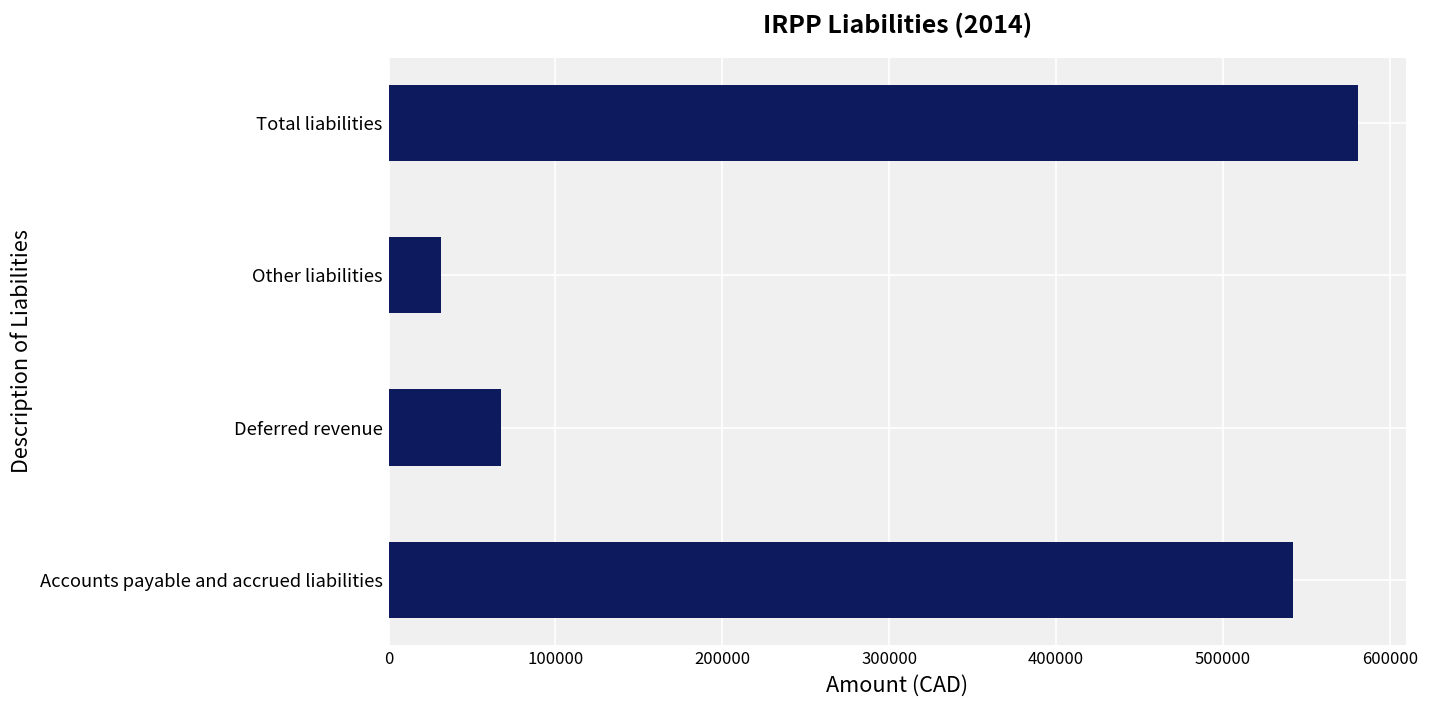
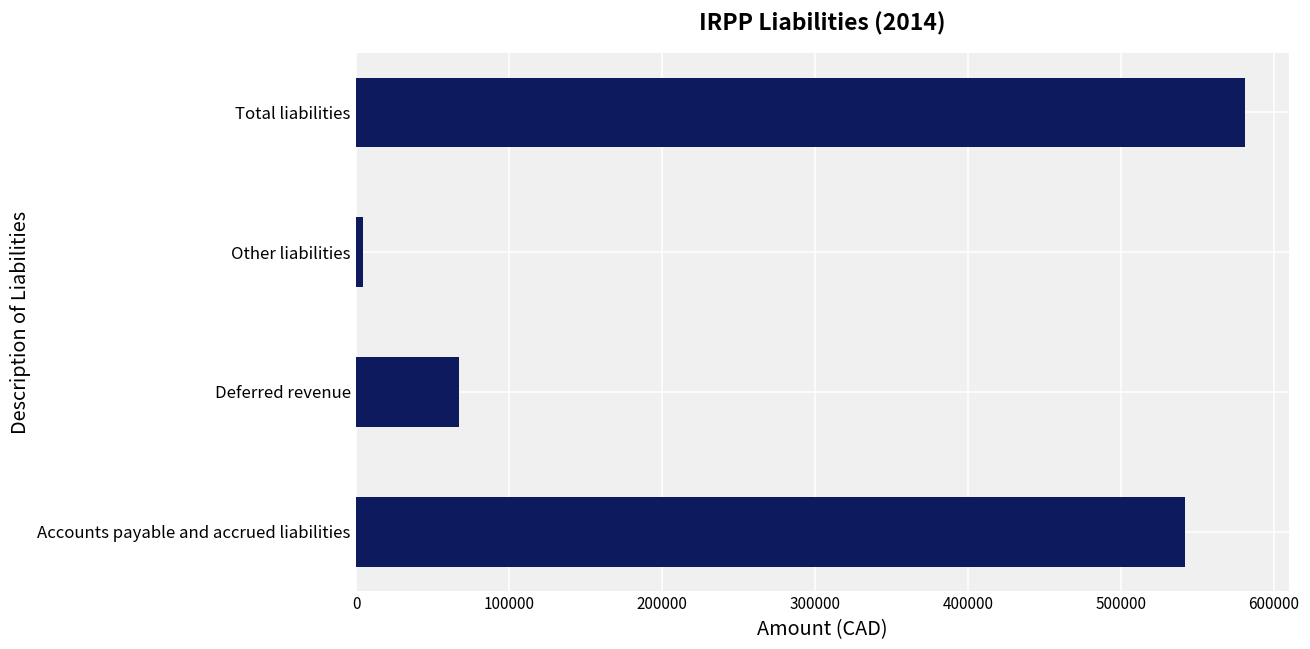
Other liabilities: 31000 -> 5000
